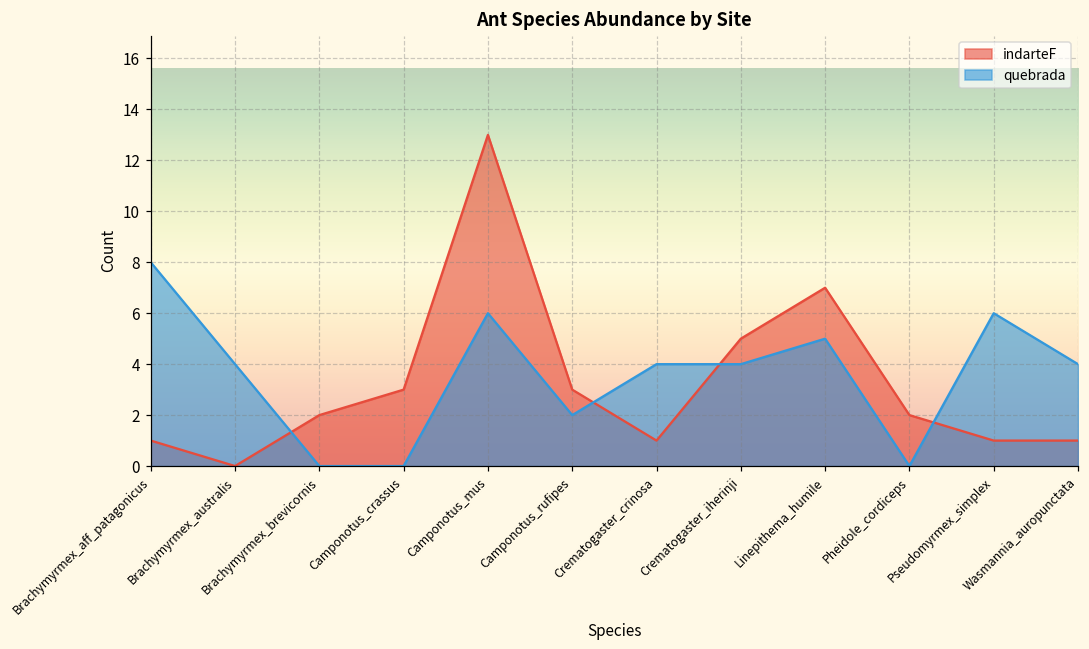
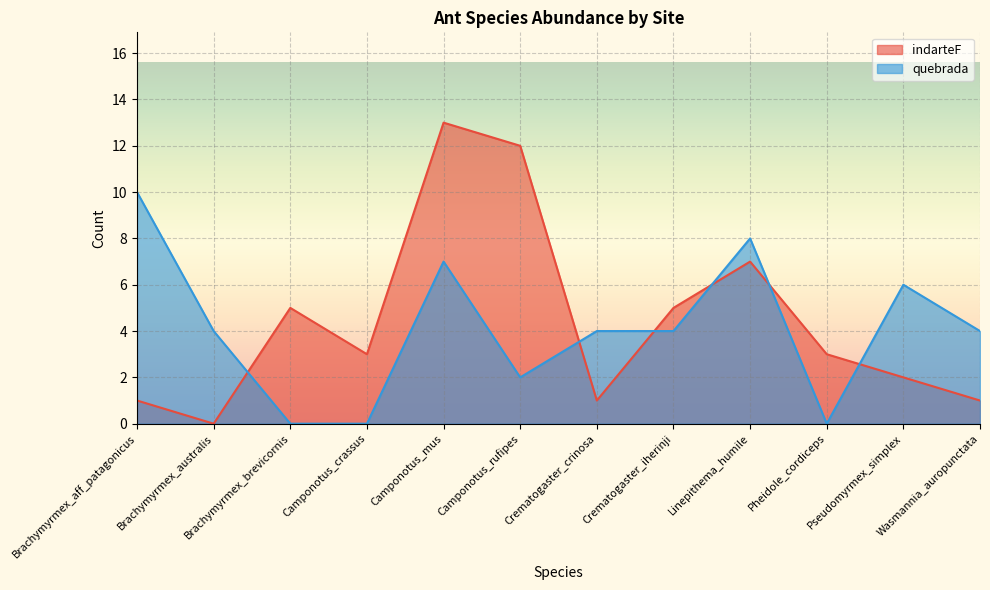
quebrada, Brachymyrmex_aff_patagonicus: 8 -> 10
indarteF, Brachymyrmex_brevicornis: 2 -> 5
quebrada, Camponotus_mus: 6 -> 7
indarteF, Camponotus_rufipes: 3 -> 12
quebrada, Linepithema_humile: 5 -> 8
indarteF, Pheidole_cordiceps: 2 -> 3
indarteF, Pseudomyrmex_simplex: 1 -> 2
